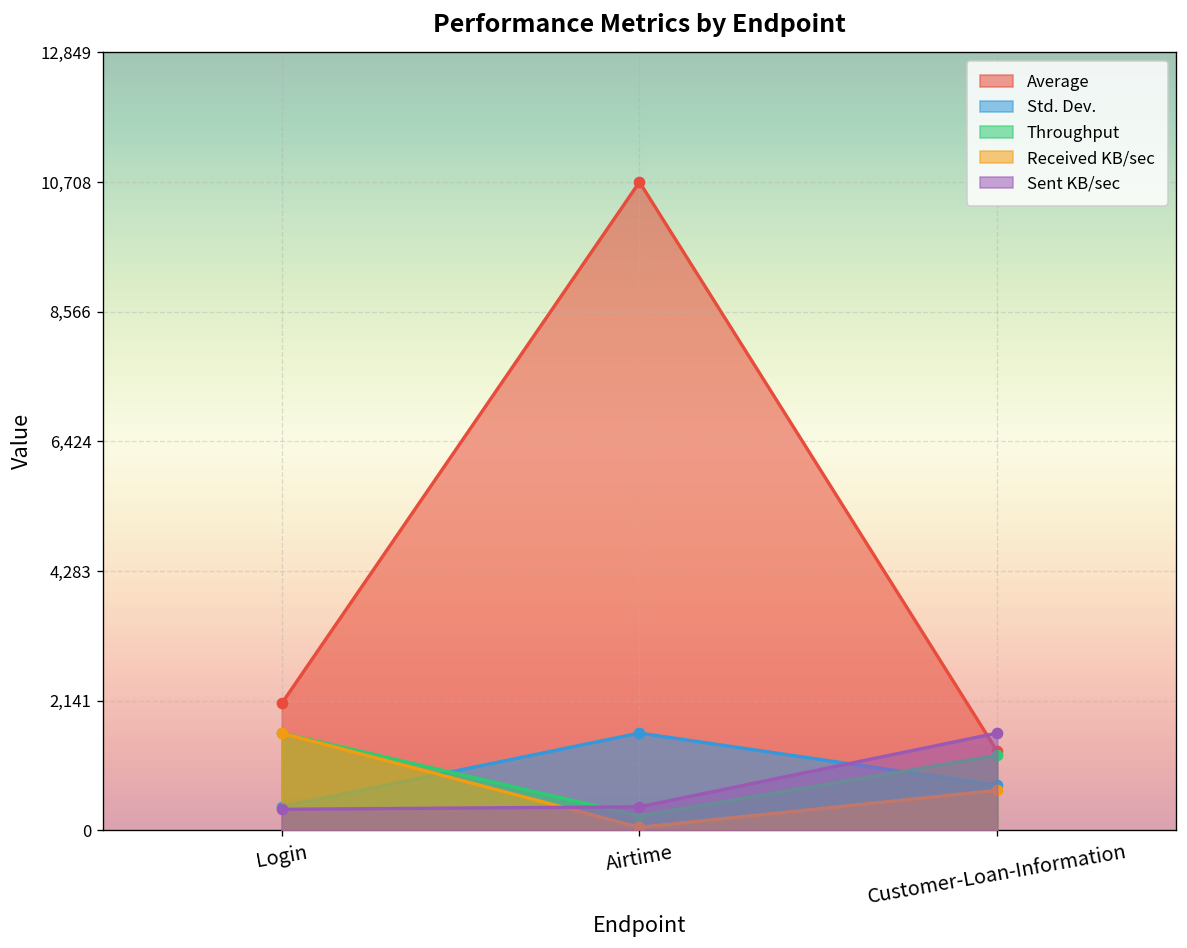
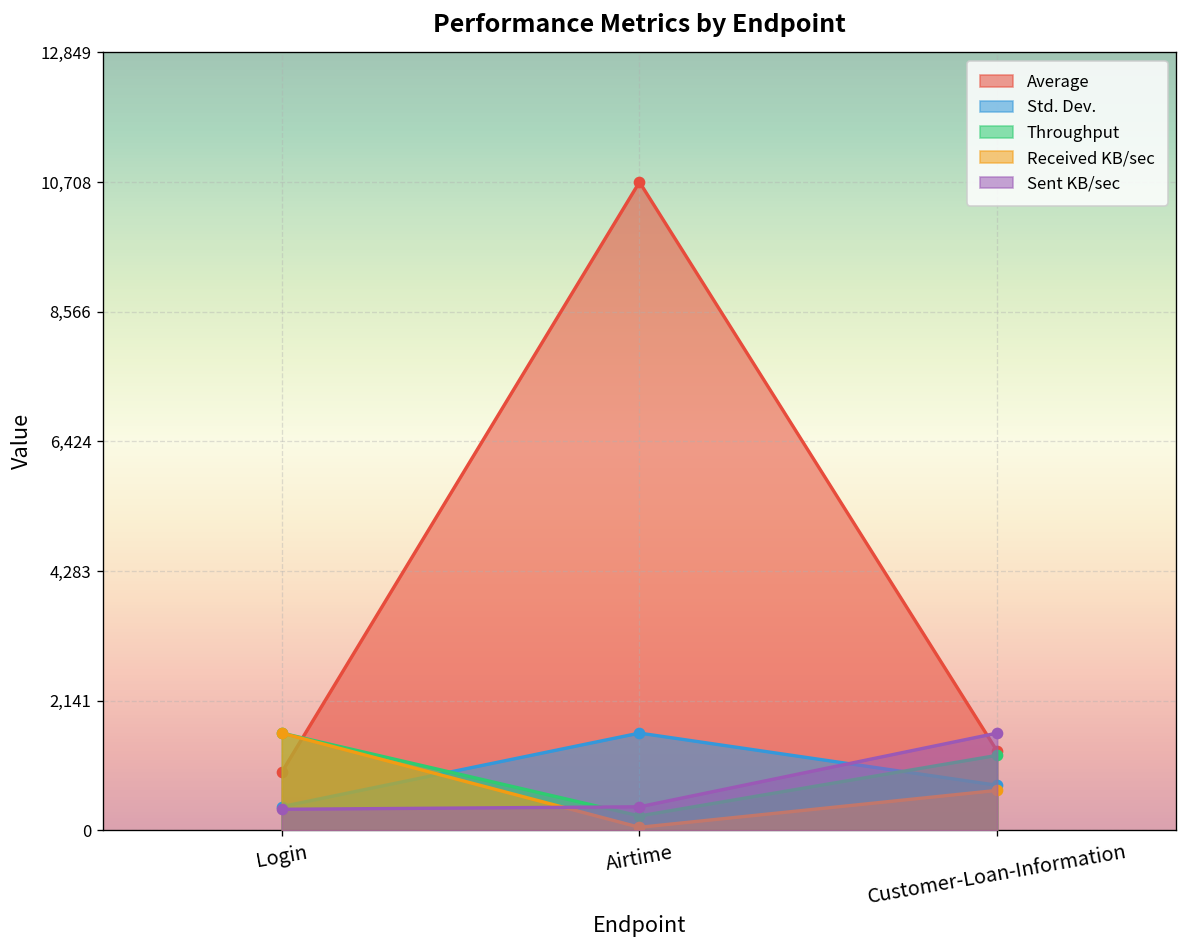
Average, Login: 2,100 -> 1,000
